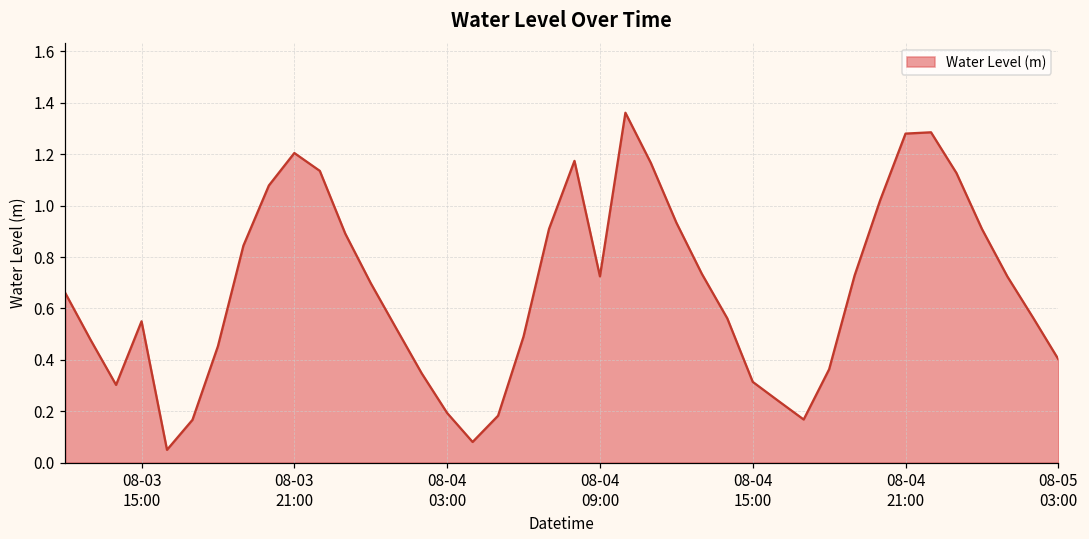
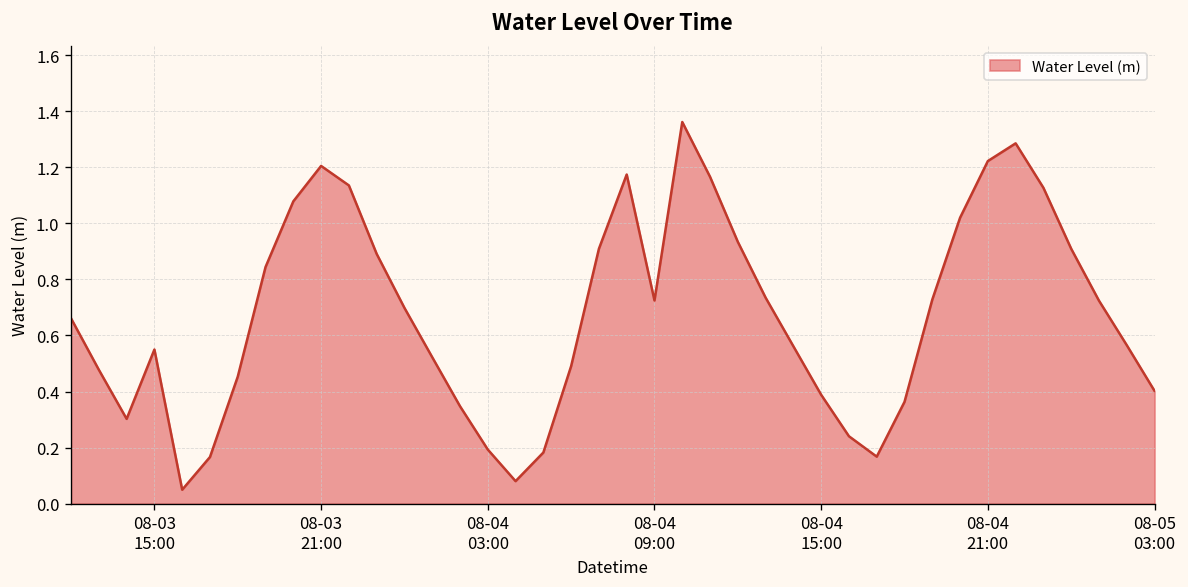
08-04 15:00: 0.31 -> 0.39
08-04 21:00: 1.28 -> 1.22
